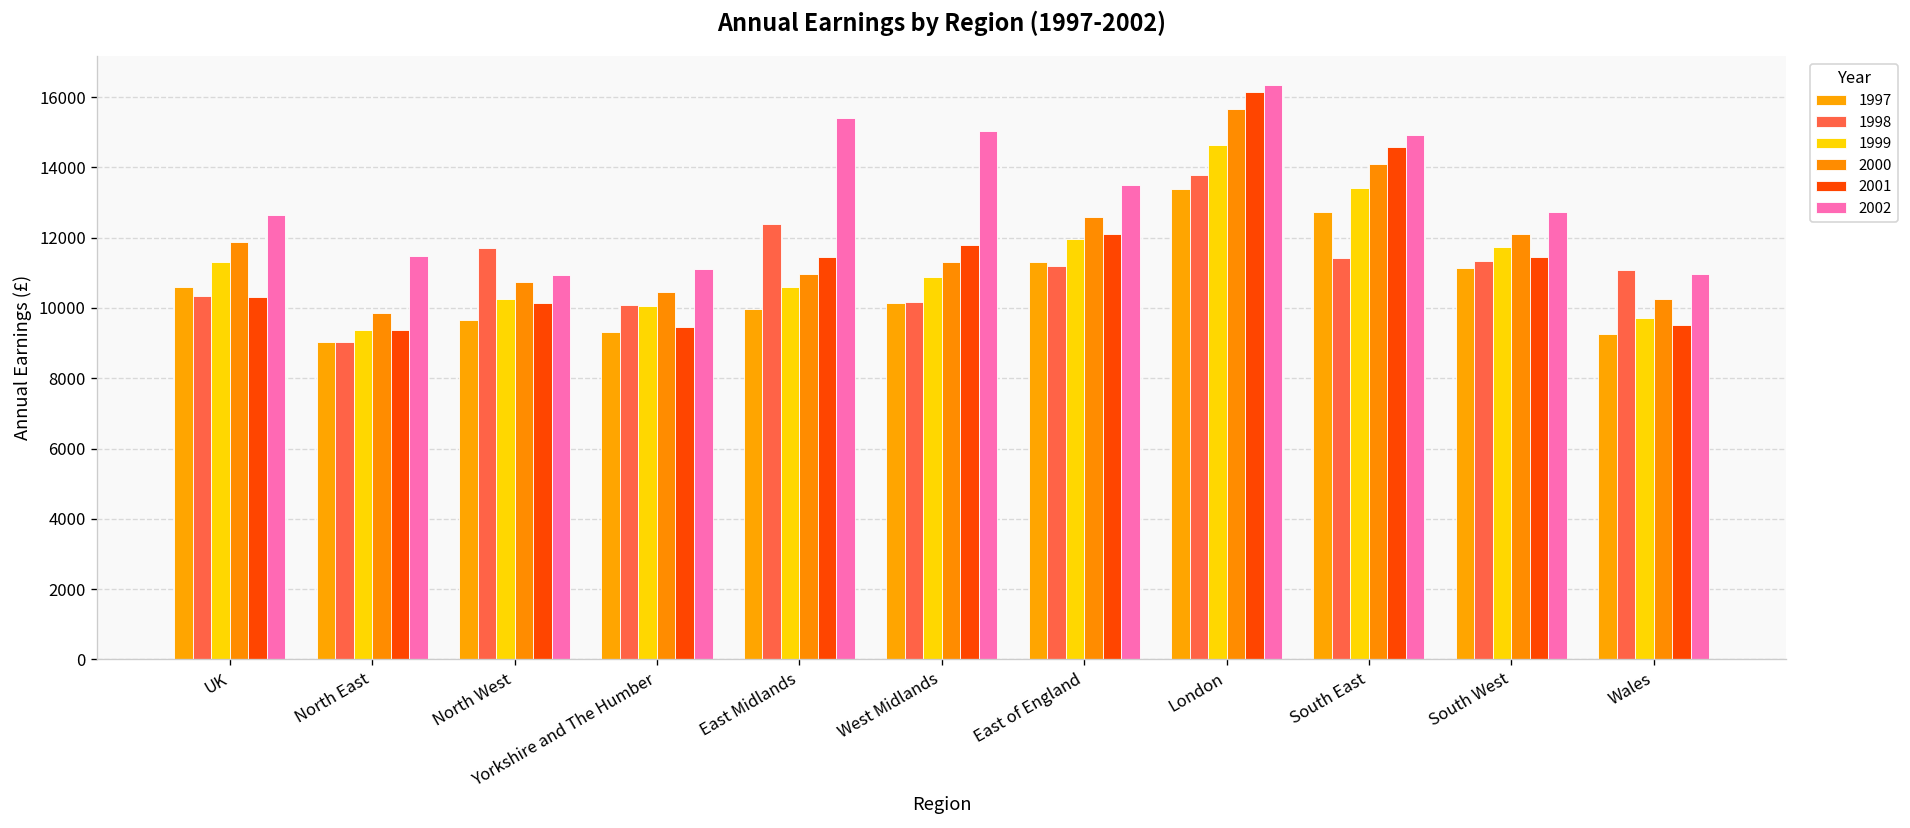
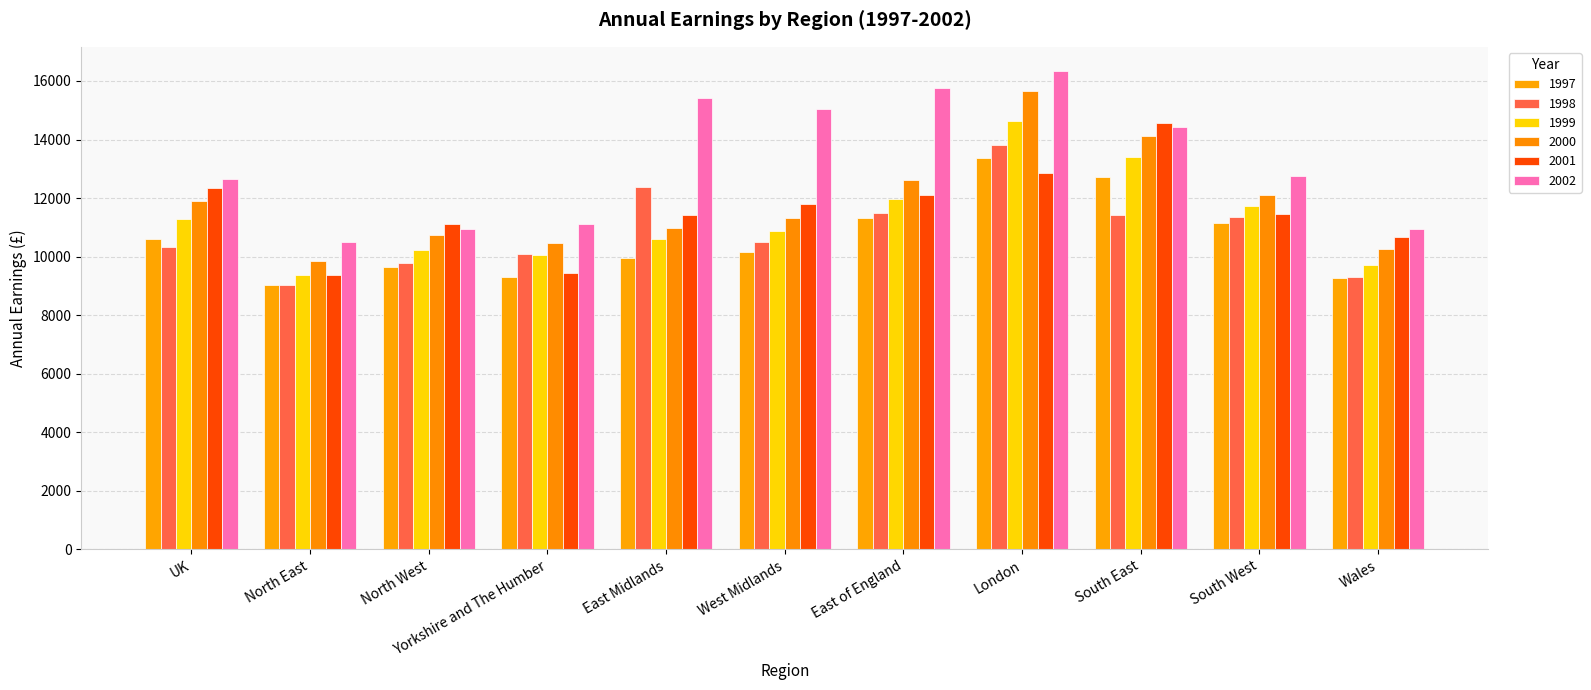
2001, UK: 10300 -> 12400
2002, North East: 11500 -> 10500
1998, North West: 11700 -> 9800
2001, North West: 10100 -> 11100
1998, West Midlands: 10200 -> 10500
1998, East of England: 11200 -> 11500
2002, East of England: 13500 -> 15800
2001, London: 16200 -> 12900
2002, South East: 14900 -> 14400
1998, Wales: 11100 -> 9300
2001, Wales: 9500 -> 10700
